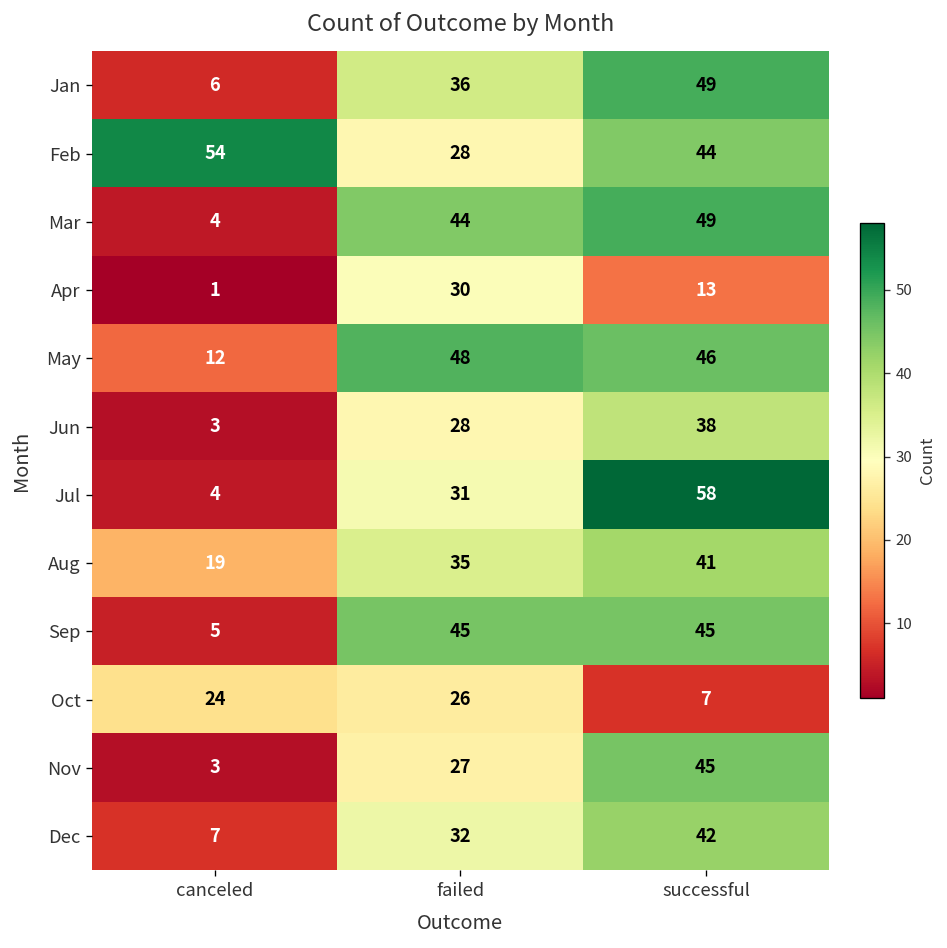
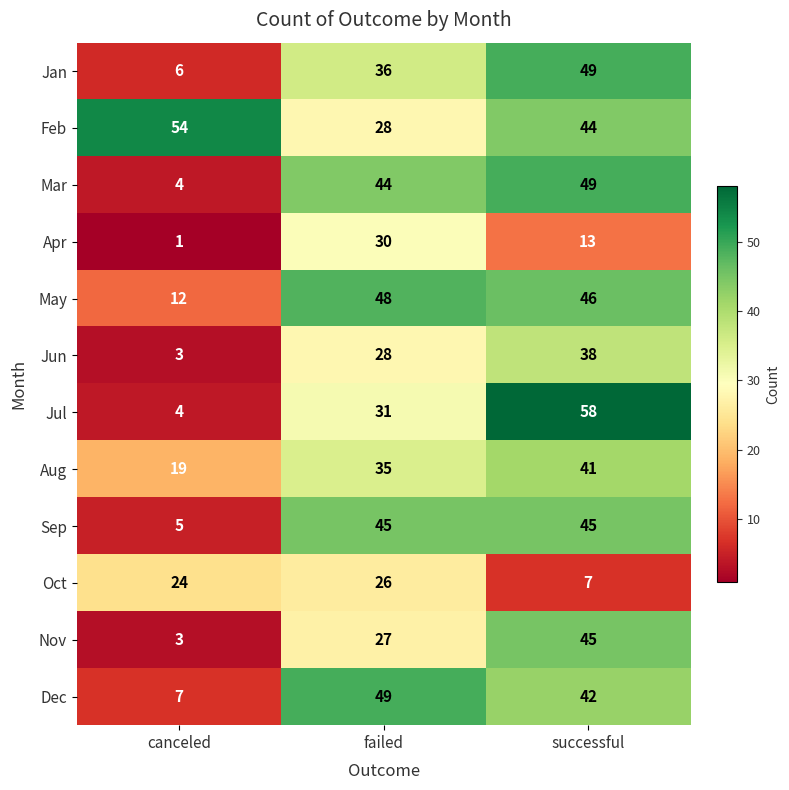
Dec, failed: 32 -> 49
